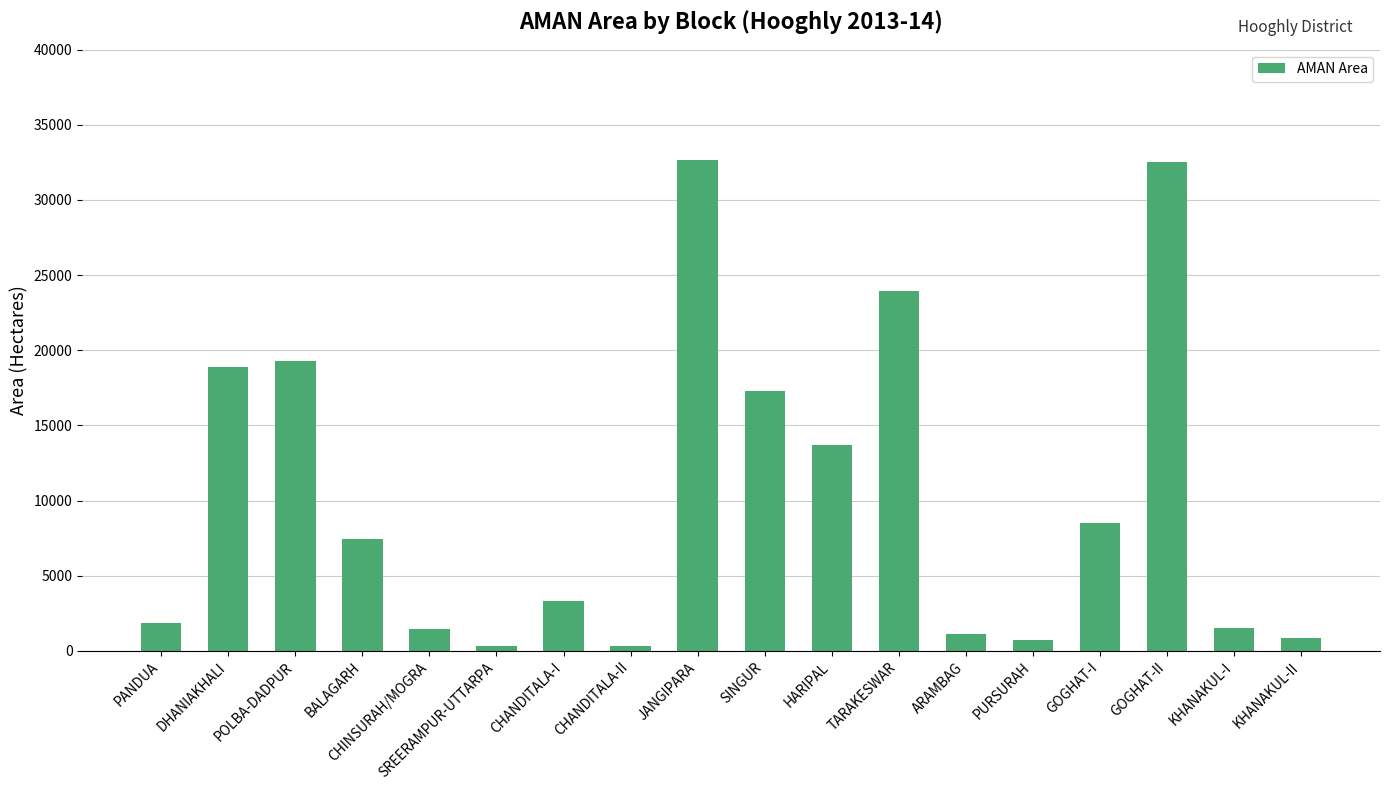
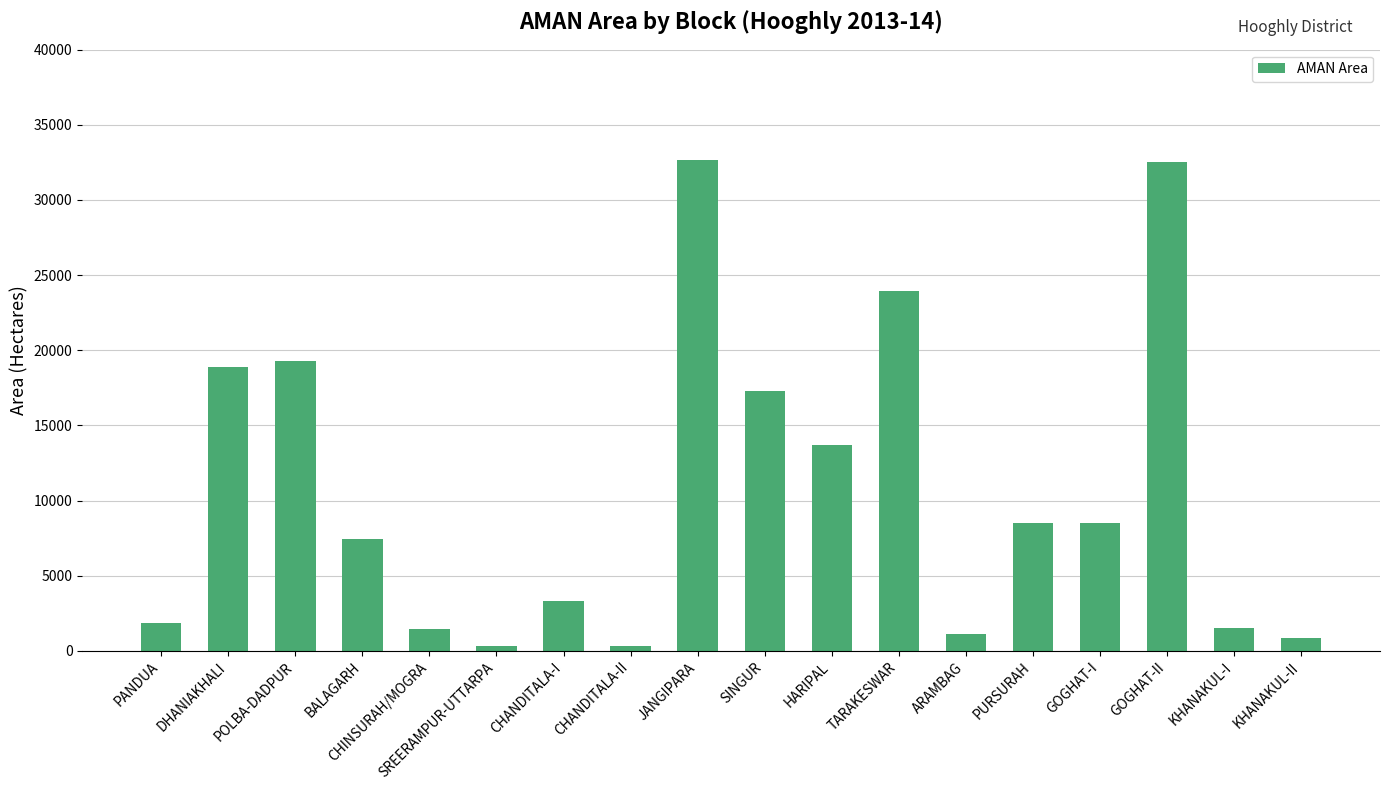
PURSURAH: 700 -> 8500
